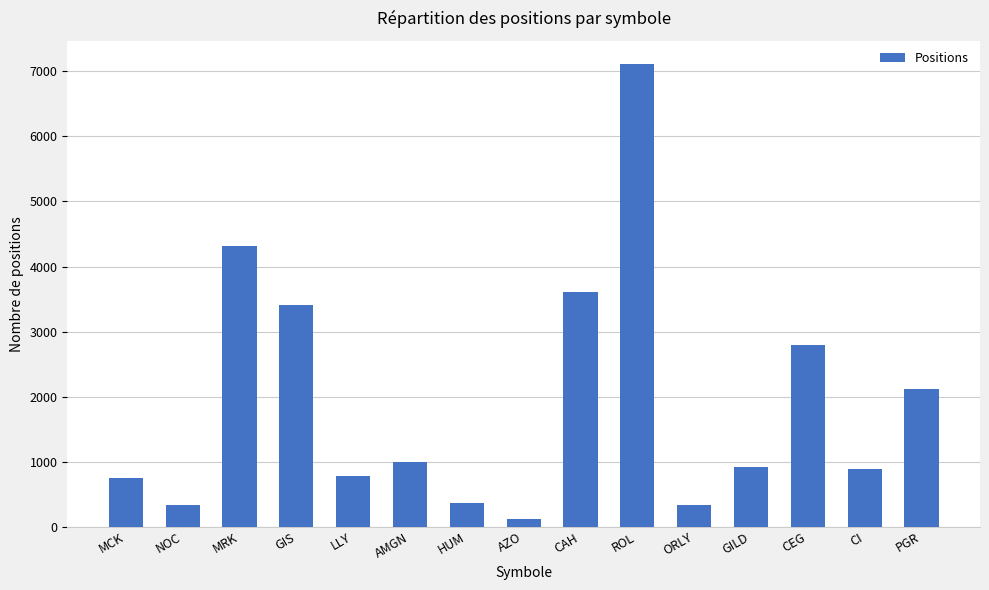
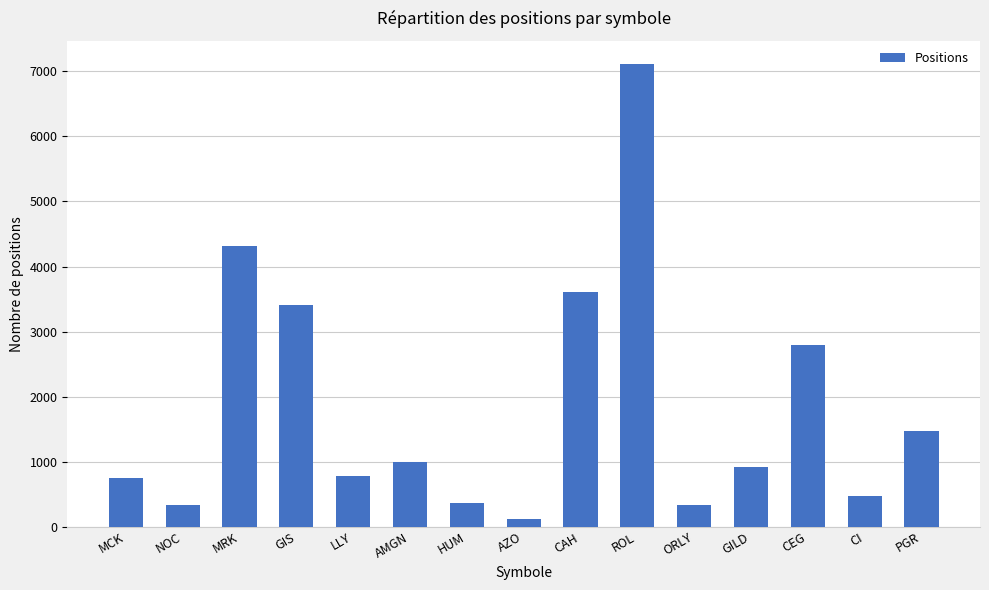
CI: 900 -> 500
PGR: 2100 -> 1500
